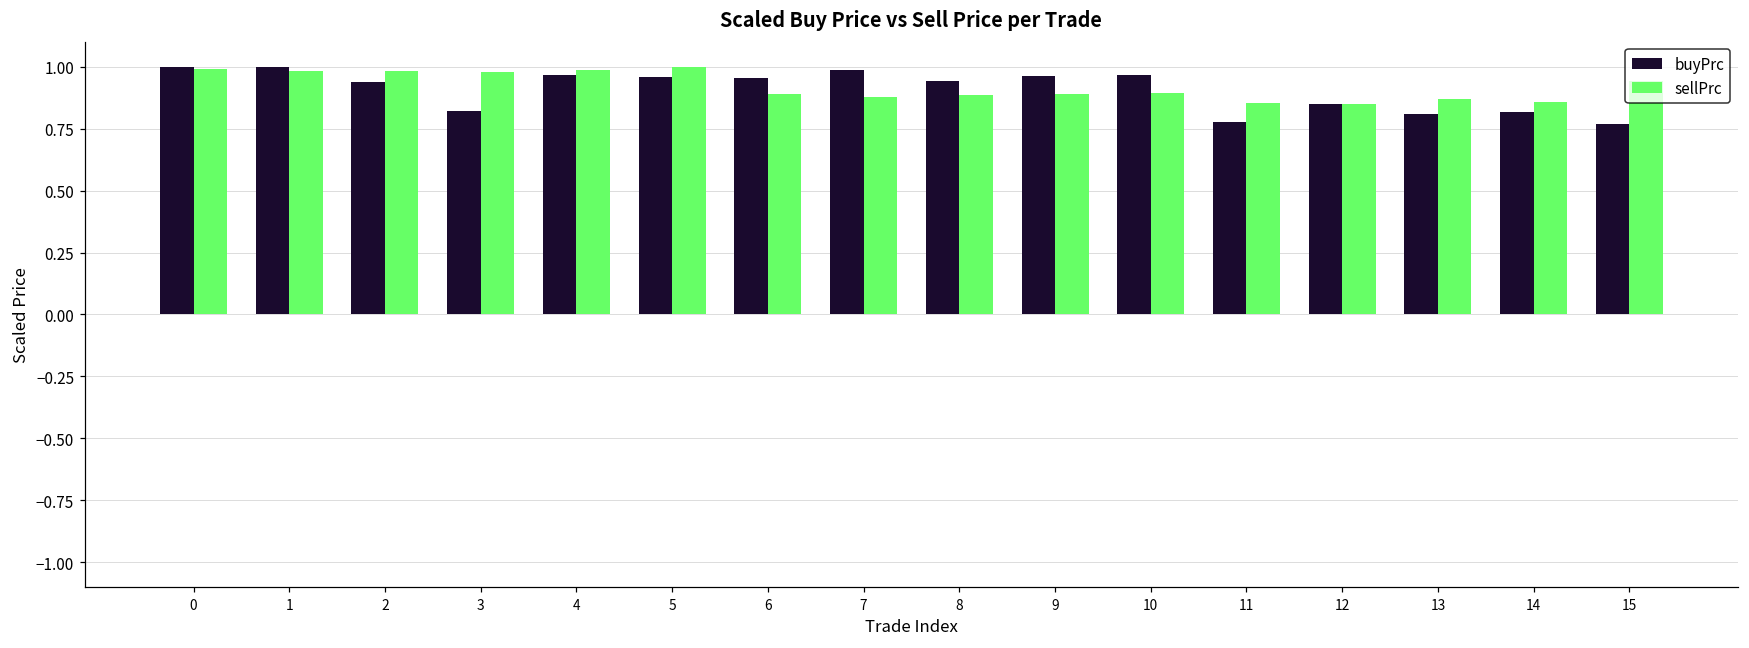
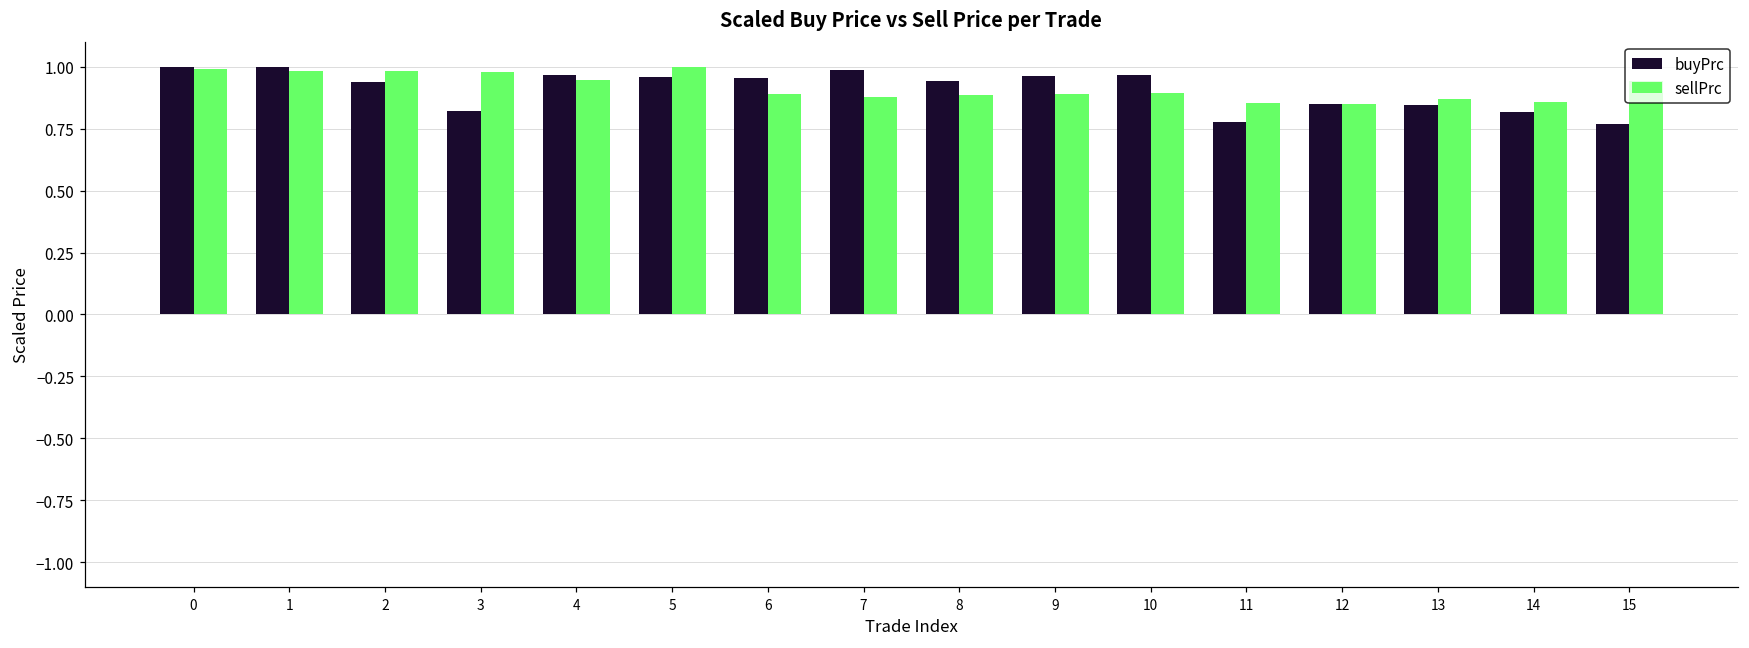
sellPrc, 4: 0.99 -> 0.95
buyPrc, 13: 0.81 -> 0.84
